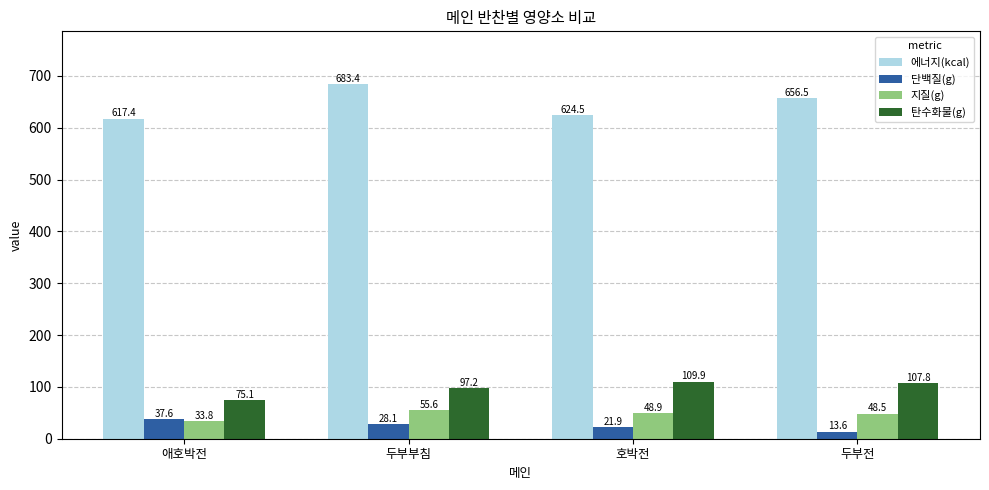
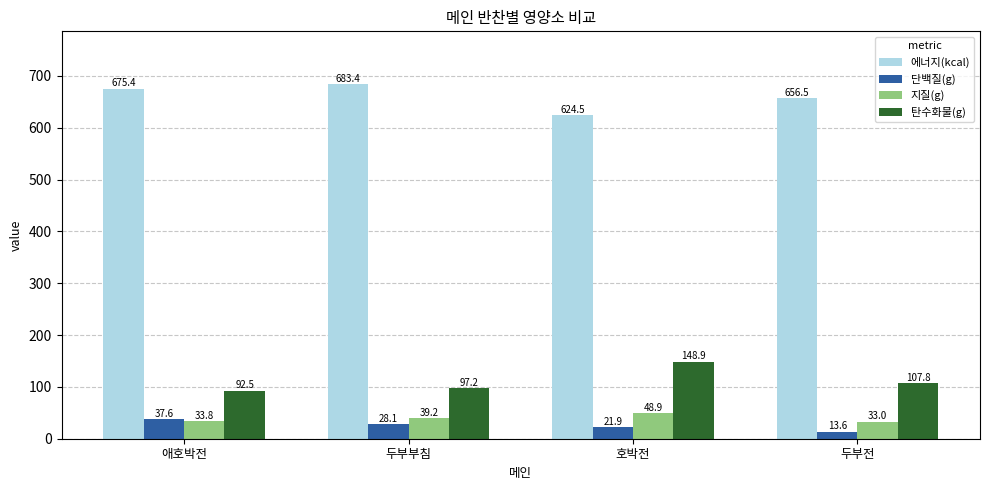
에너지(kcal), 애호박전: 617.4 -> 675.4
탄수화물(g), 애호박전: 75.1 -> 92.5
지질(g), 두부부침: 55.6 -> 39.2
탄수화물(g), 호박전: 109.9 -> 148.9
지질(g), 두부전: 48.5 -> 33.0
